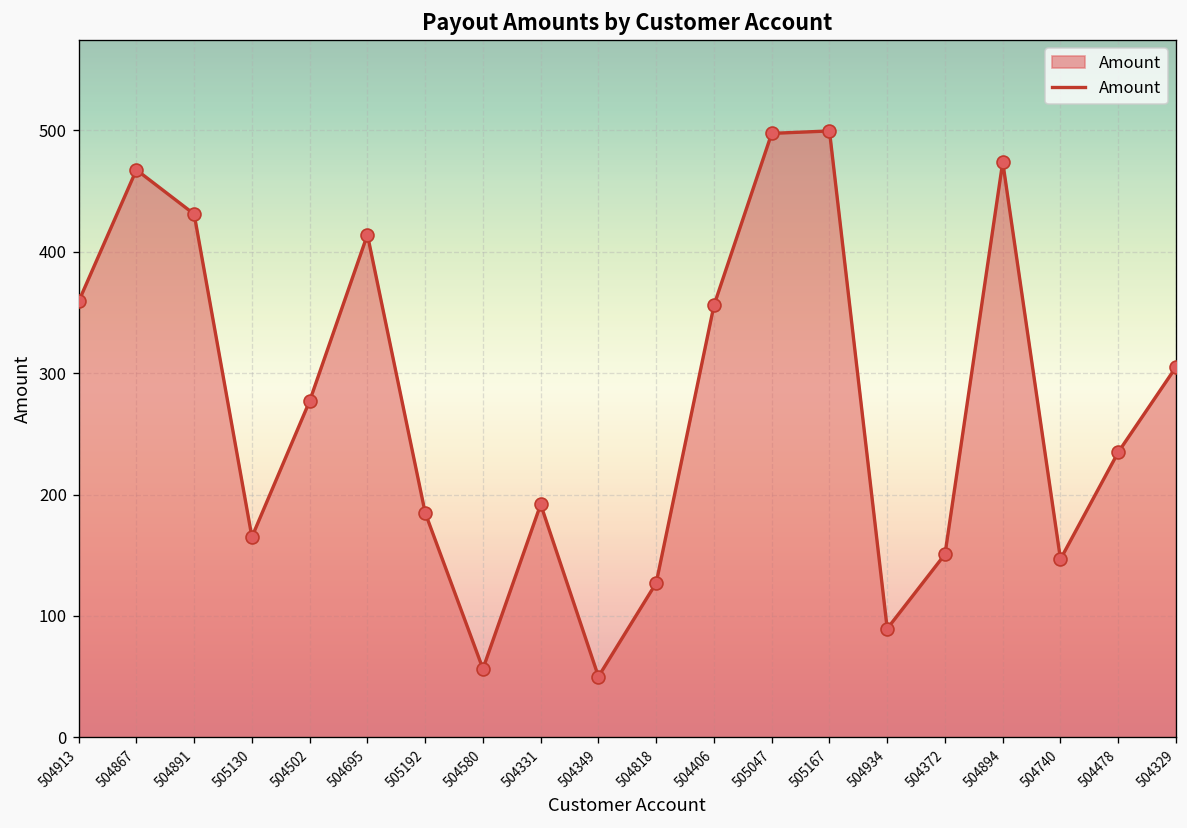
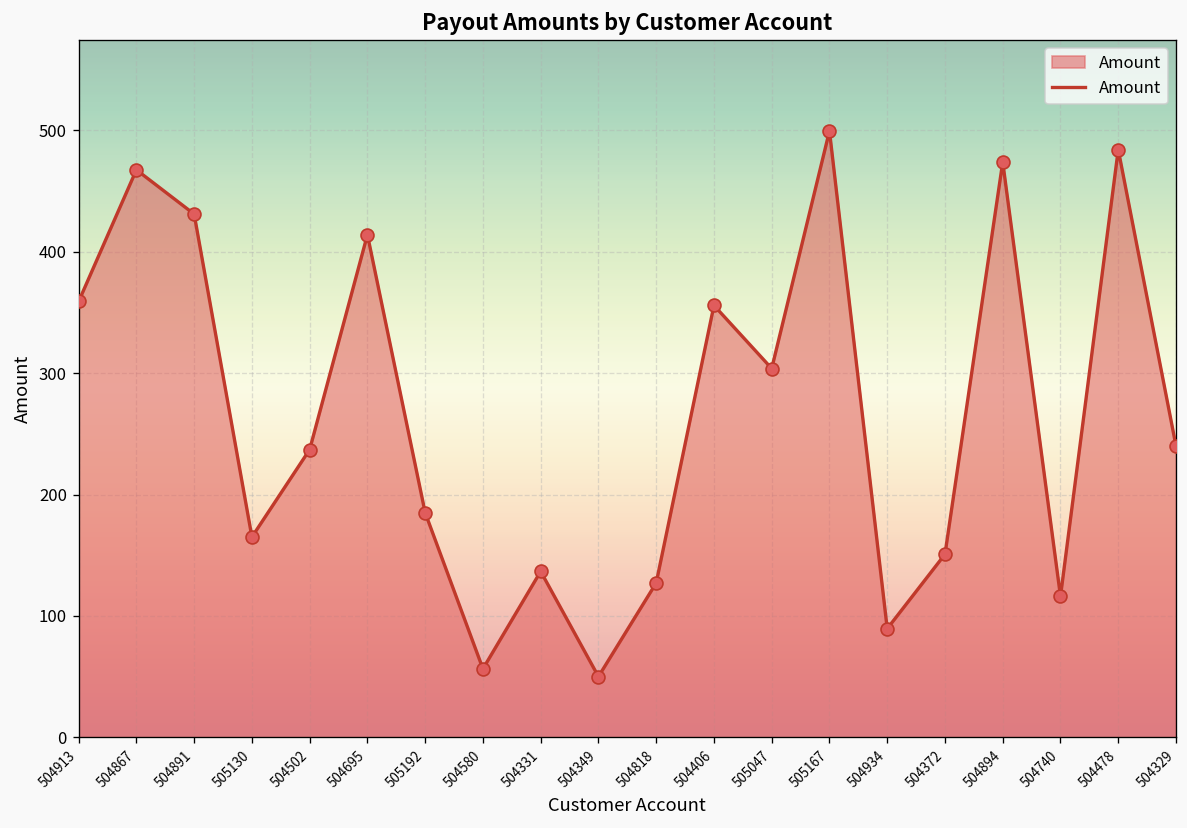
504502: 277 -> 237
504331: 192 -> 137
505047: 497 -> 304
504740: 147 -> 116
504478: 235 -> 484
504329: 305 -> 240
